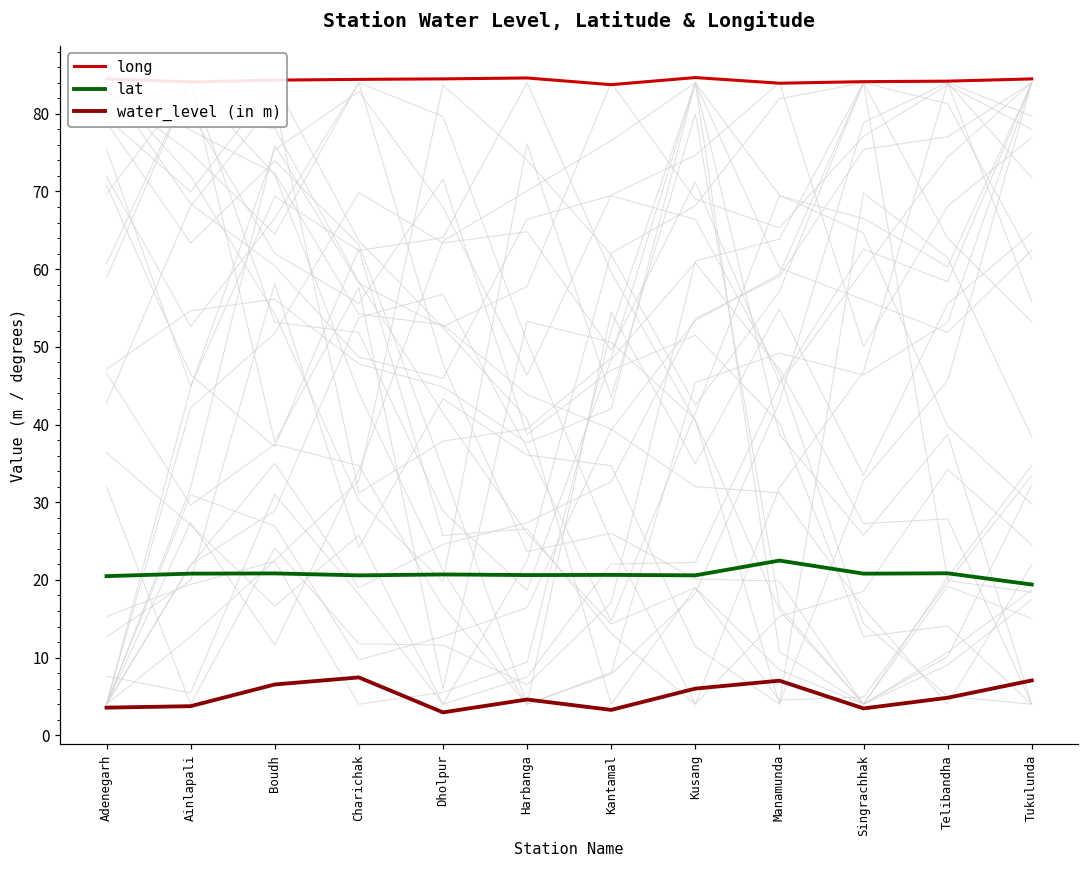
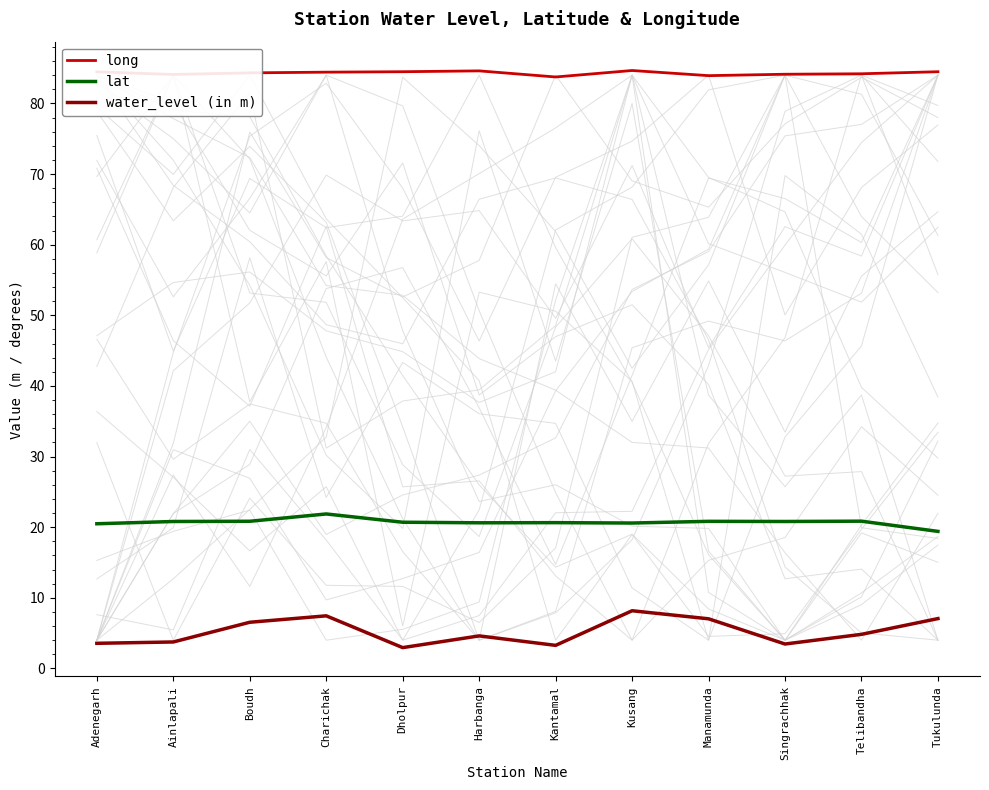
lat, Charichak: 21 -> 22
water_level (in m), Kusang: 6 -> 8
lat, Manamunda: 22 -> 21
